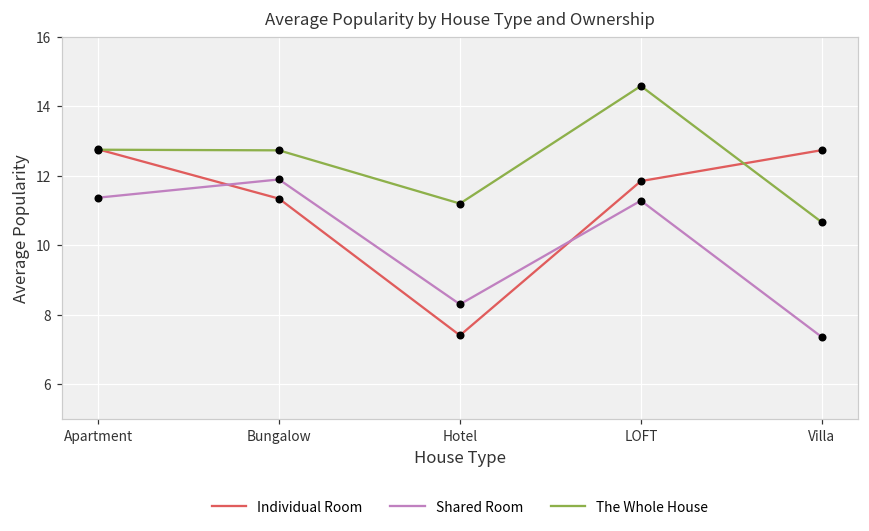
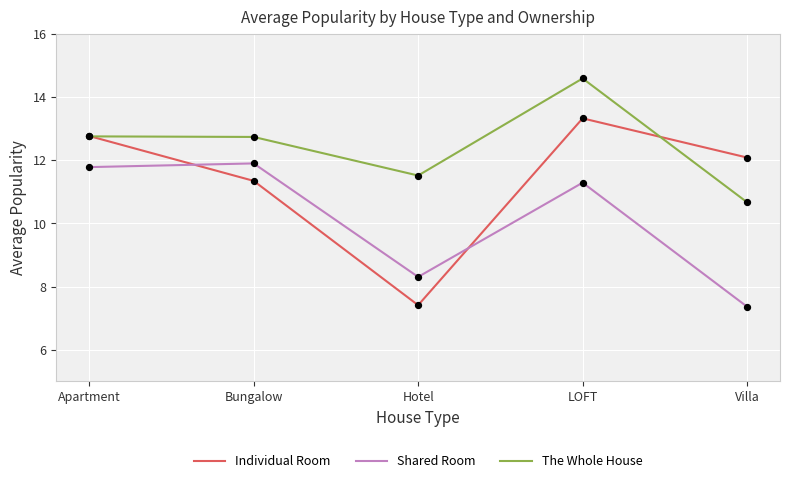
Shared Room, Apartment: 11.4 -> 11.8
The Whole House, Hotel: 11.2 -> 11.5
Individual Room, LOFT: 11.9 -> 13.3
Individual Room, Villa: 12.7 -> 12.1
